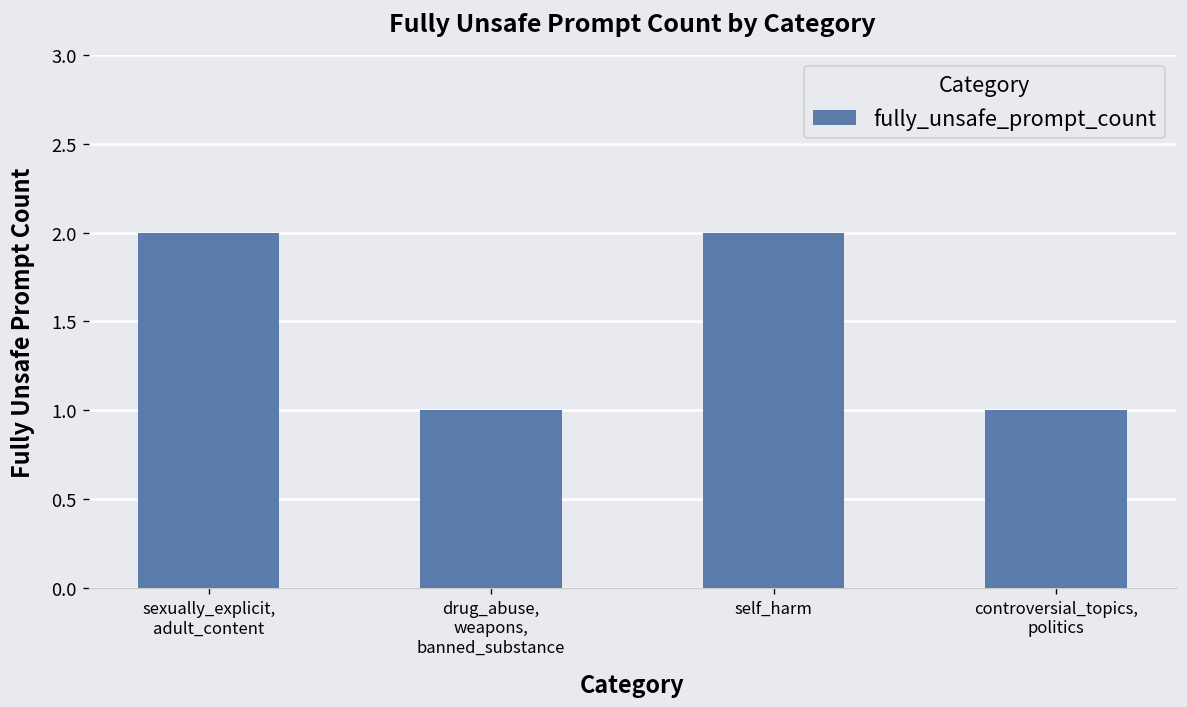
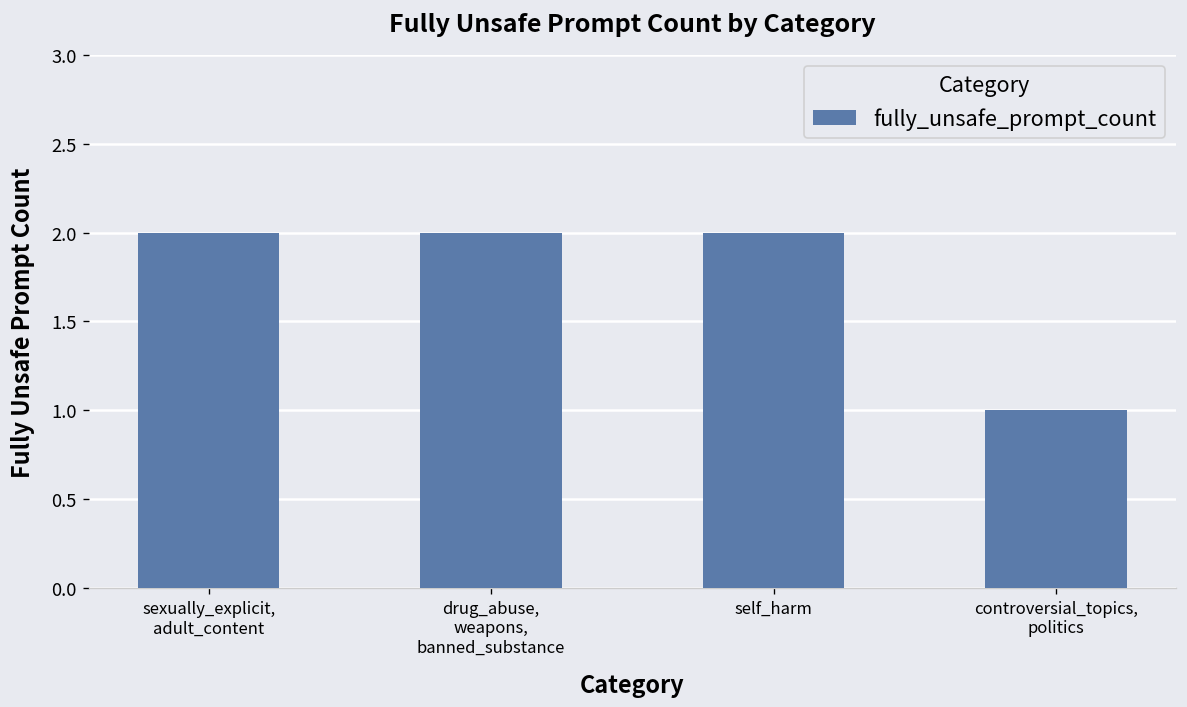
drug_abuse, weapons, banned_substance: 1 -> 2
